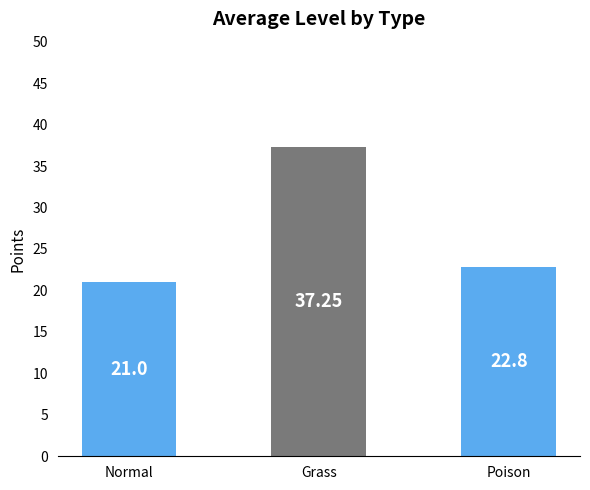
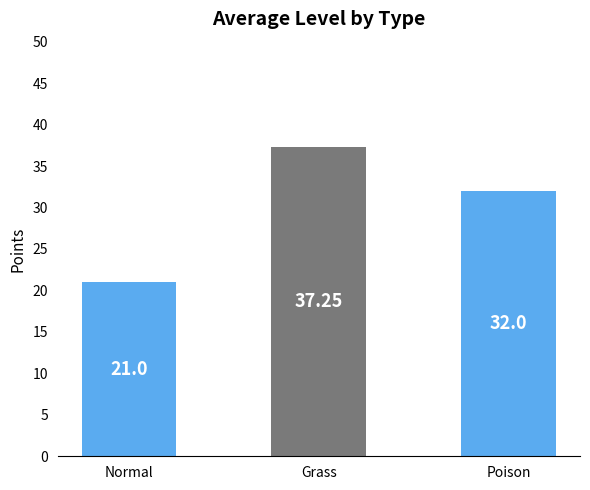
Poison: 22.8 -> 32.0
